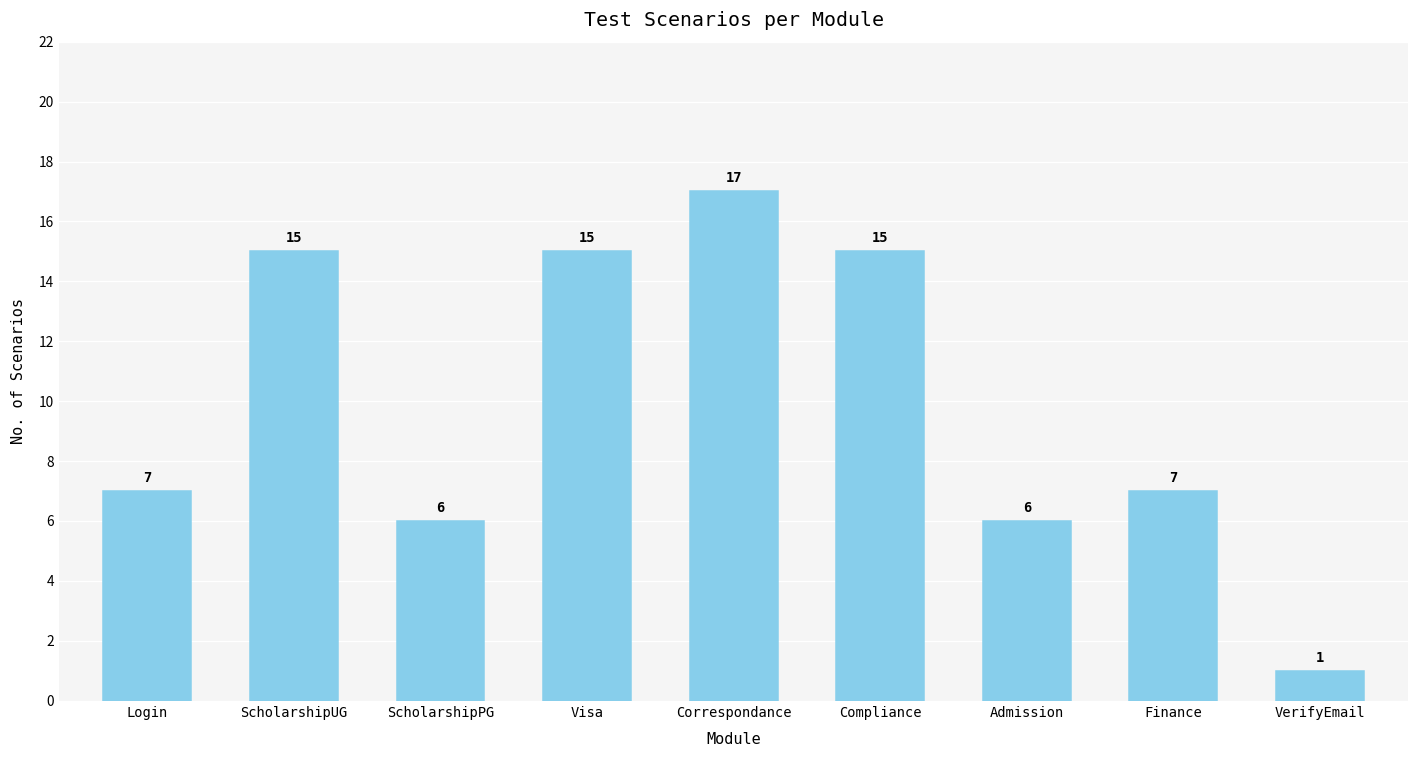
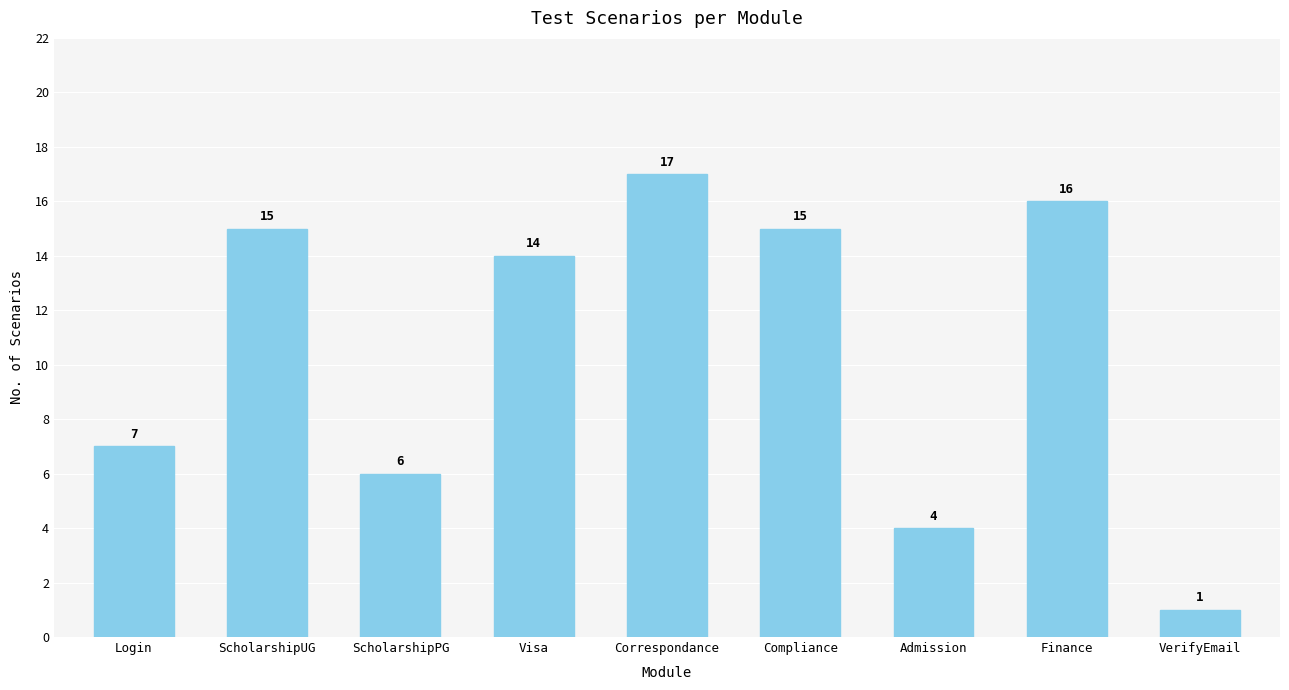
Visa: 15 -> 14
Admission: 6 -> 4
Finance: 7 -> 16
